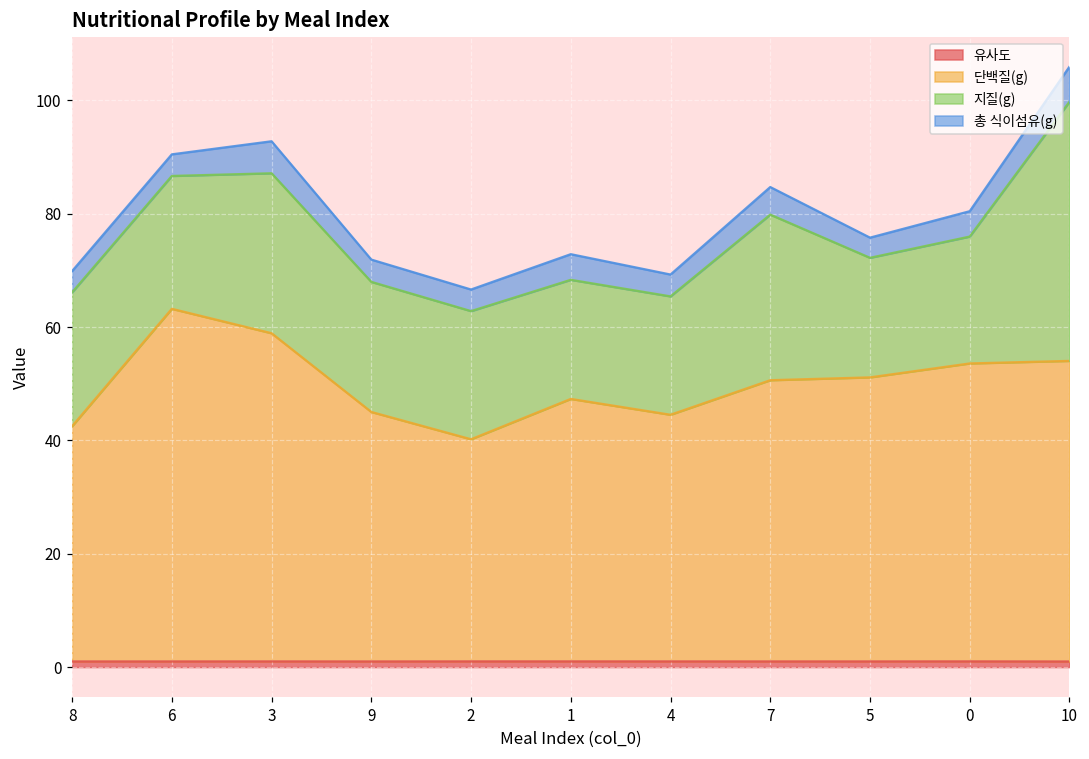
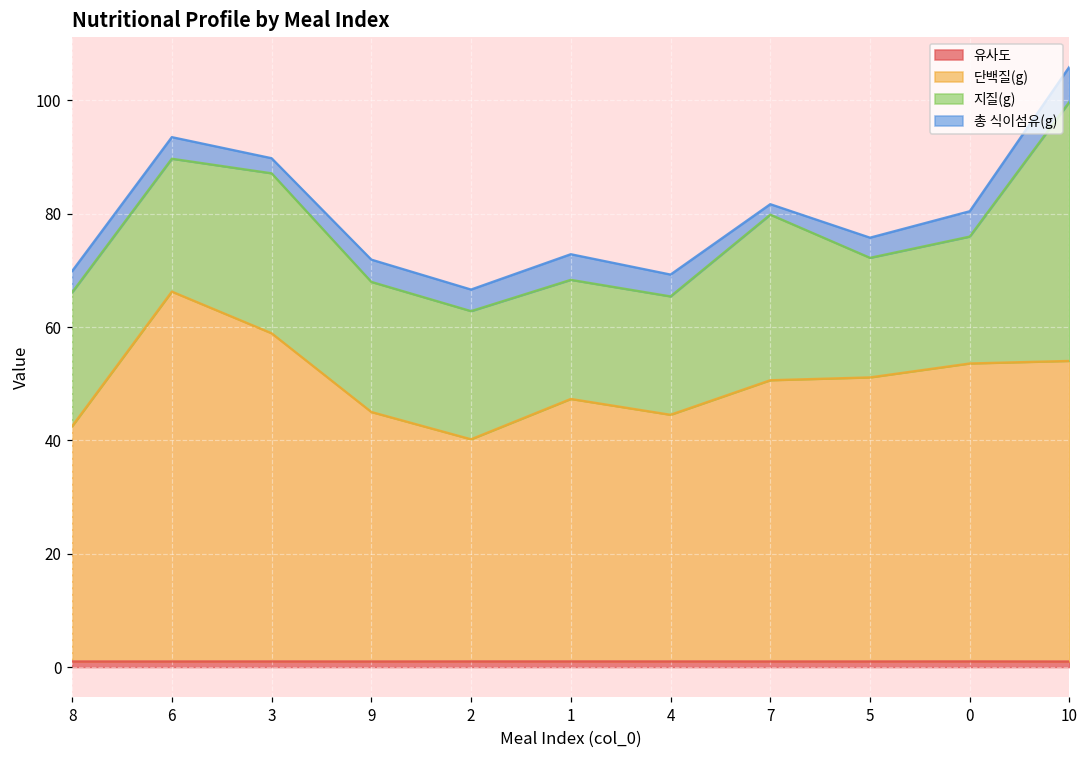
단백질(g), 6: 62 -> 65
총 식이섬유(g), 3: 6 -> 3
총 식이섬유(g), 7: 5 -> 2
